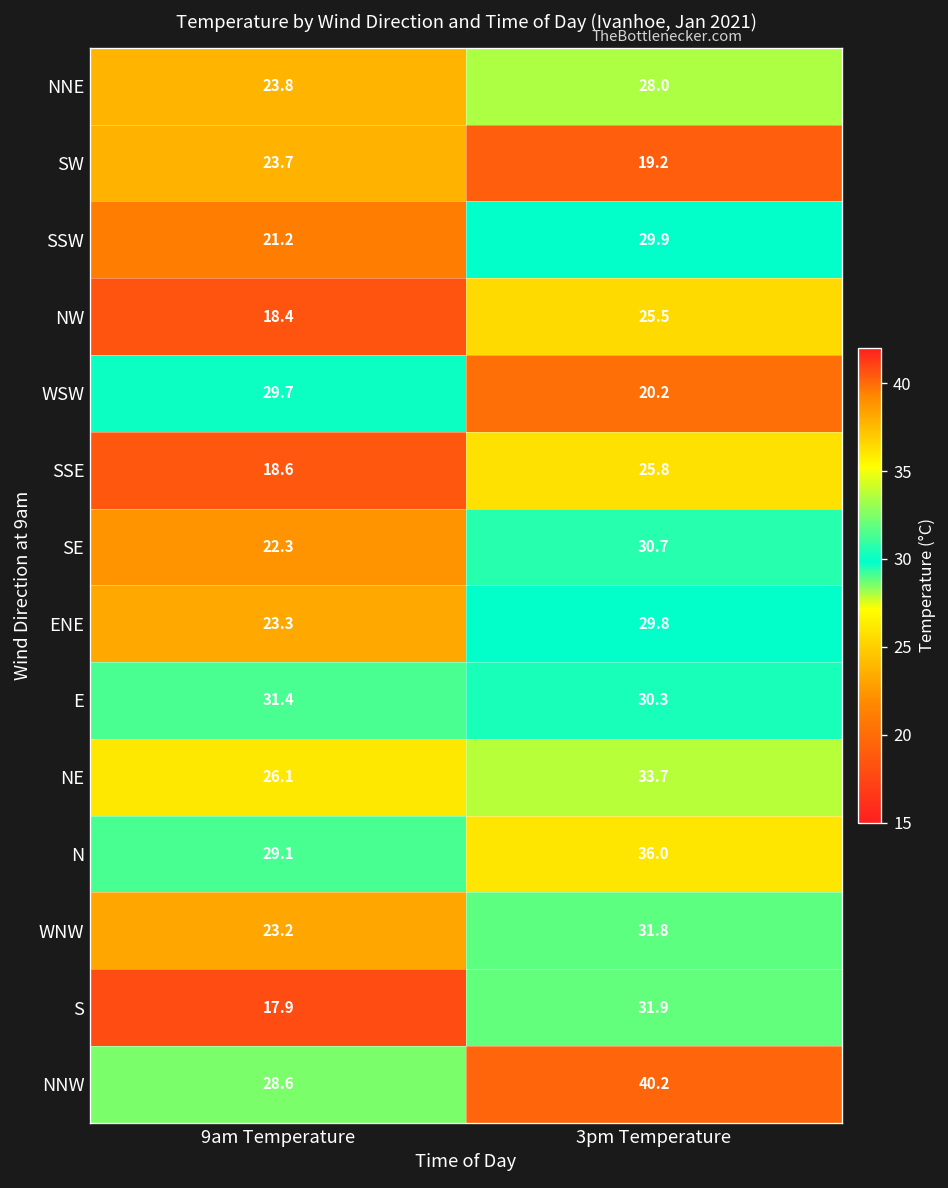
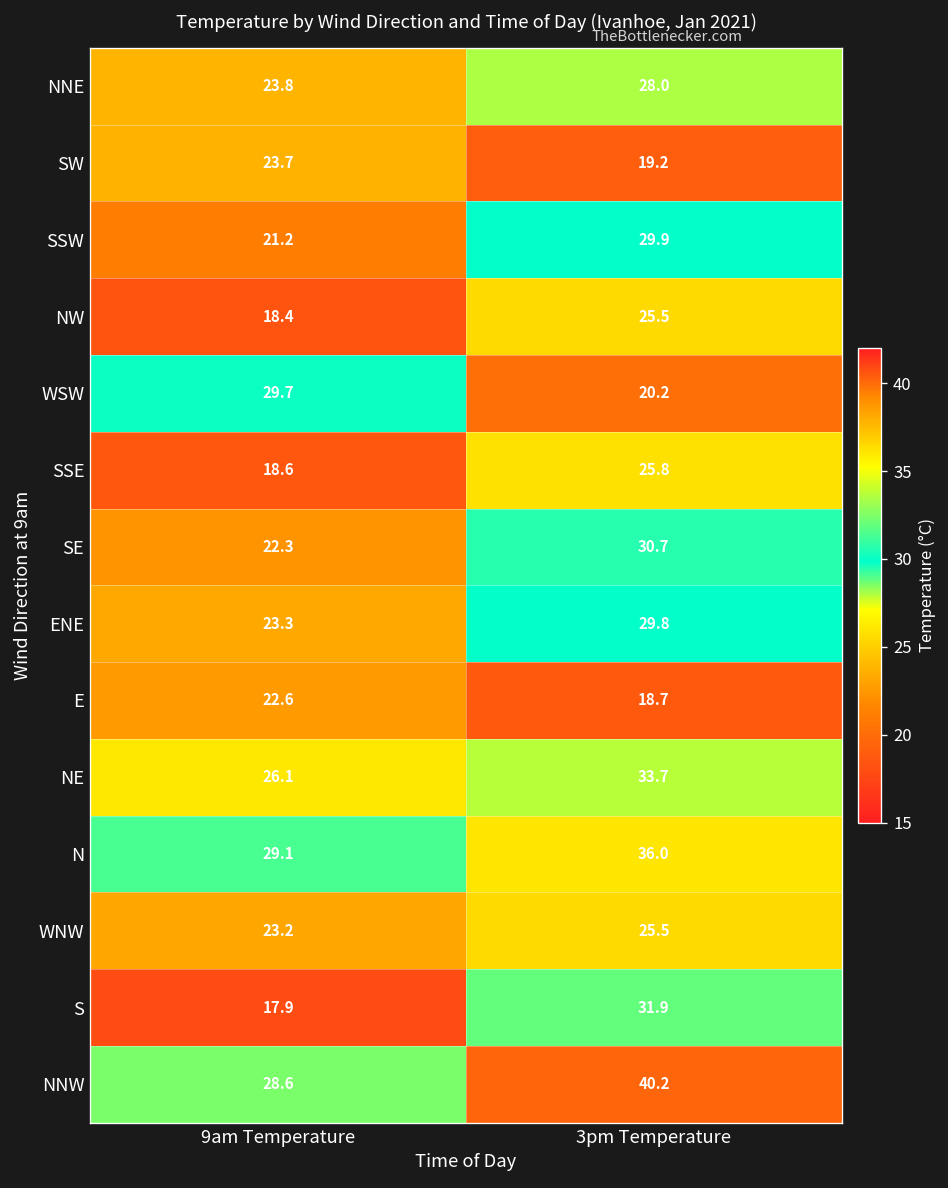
E, 9am Temperature: 31.4 -> 22.6
E, 3pm Temperature: 30.3 -> 18.7
WNW, 3pm Temperature: 31.8 -> 25.5
